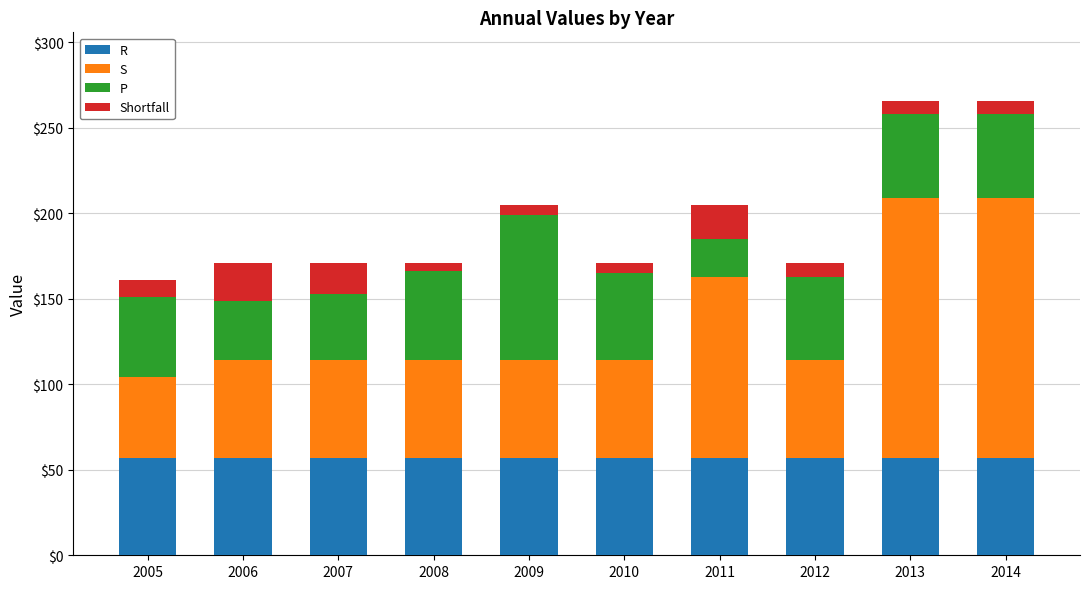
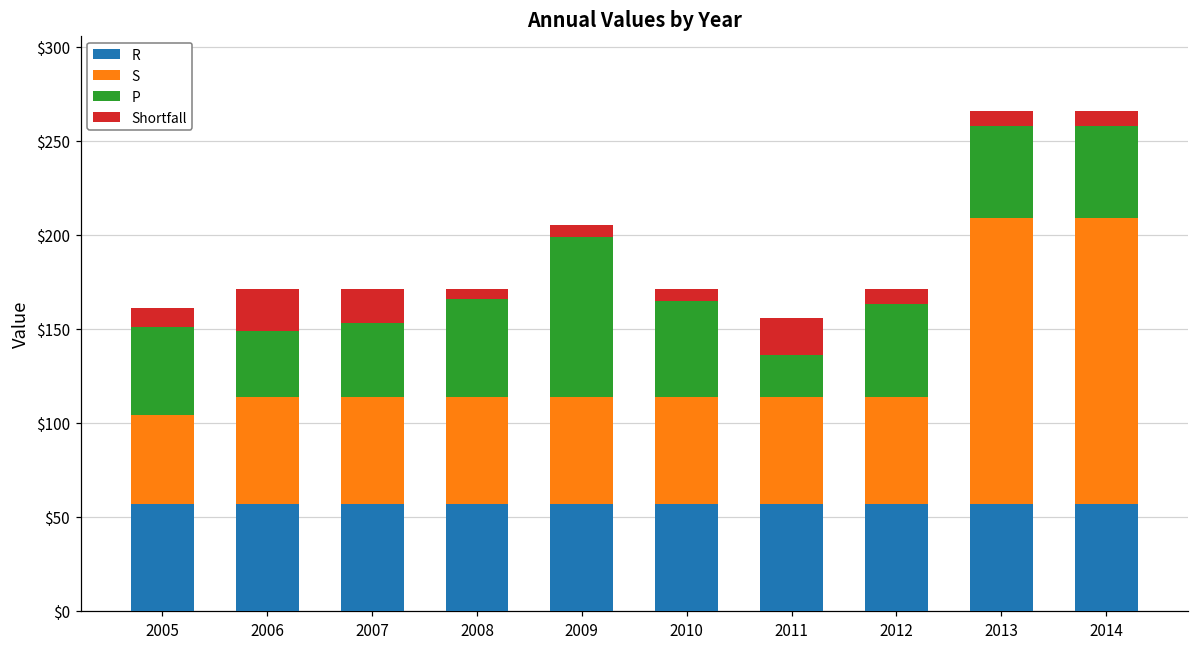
S, 2011: $106 -> $57
